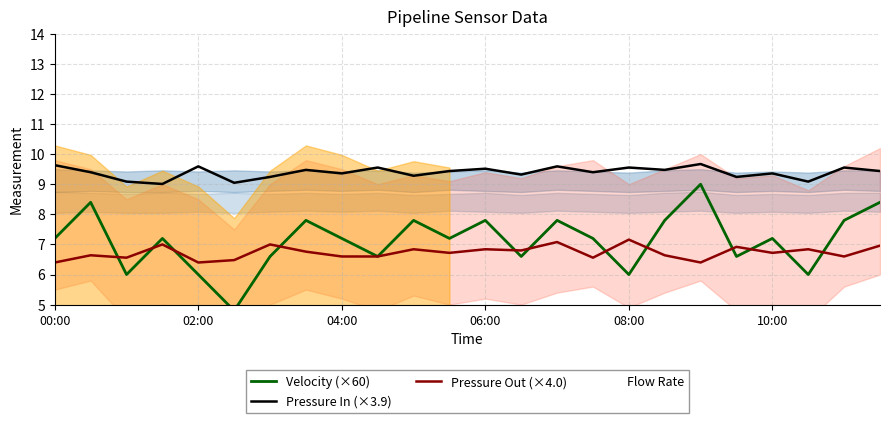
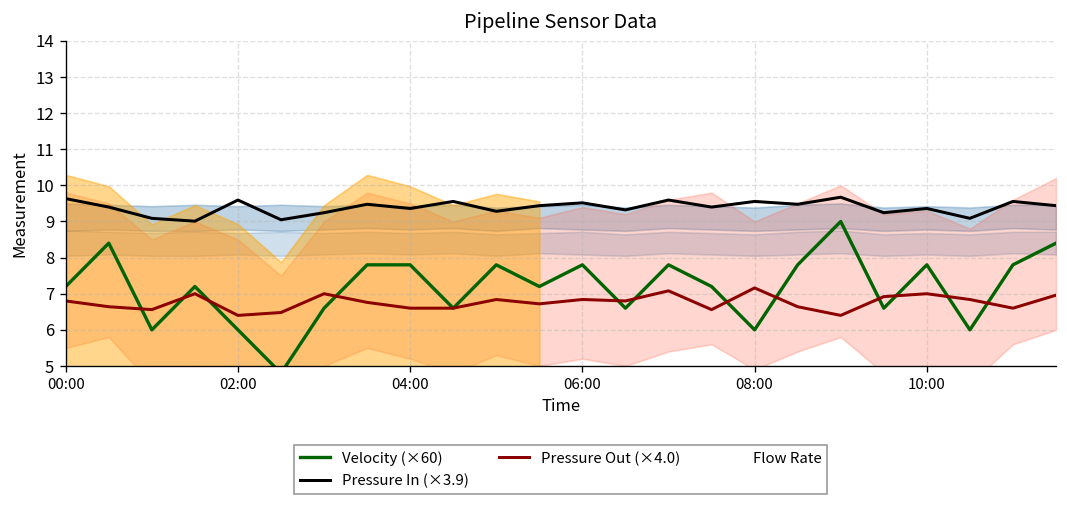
Pressure Out (×4.0), 00:00: 6.4 -> 6.8
Velocity (×60), 04:00: 7.2 -> 7.8
Velocity (×60), 10:00: 7.2 -> 7.8
Pressure Out (×4.0), 10:00: 6.7 -> 7.0
